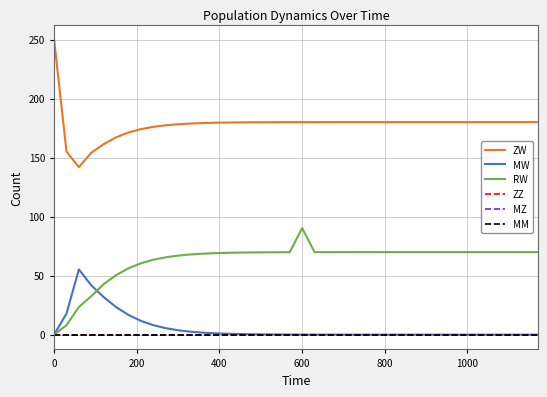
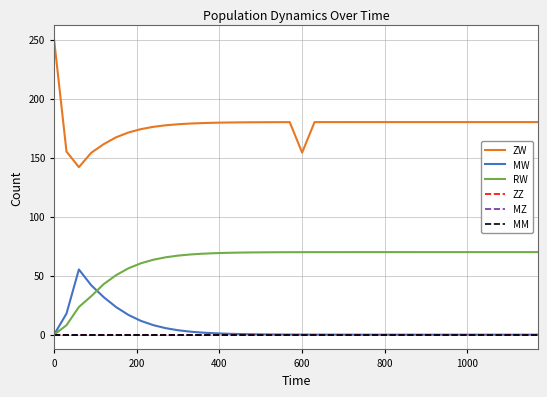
ZW, 600: 180 -> 154
RW, 600: 90 -> 70
